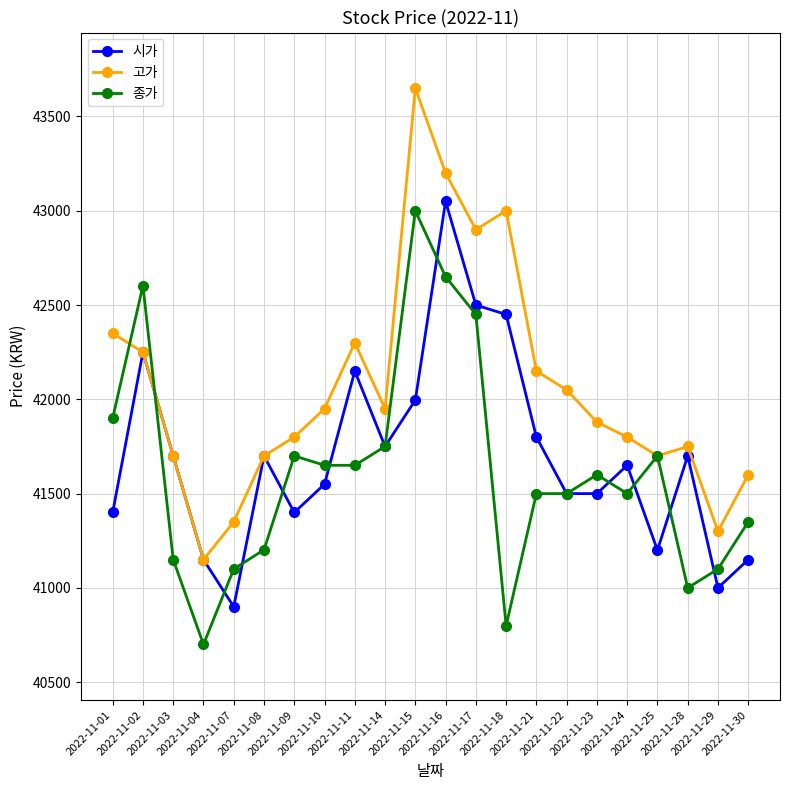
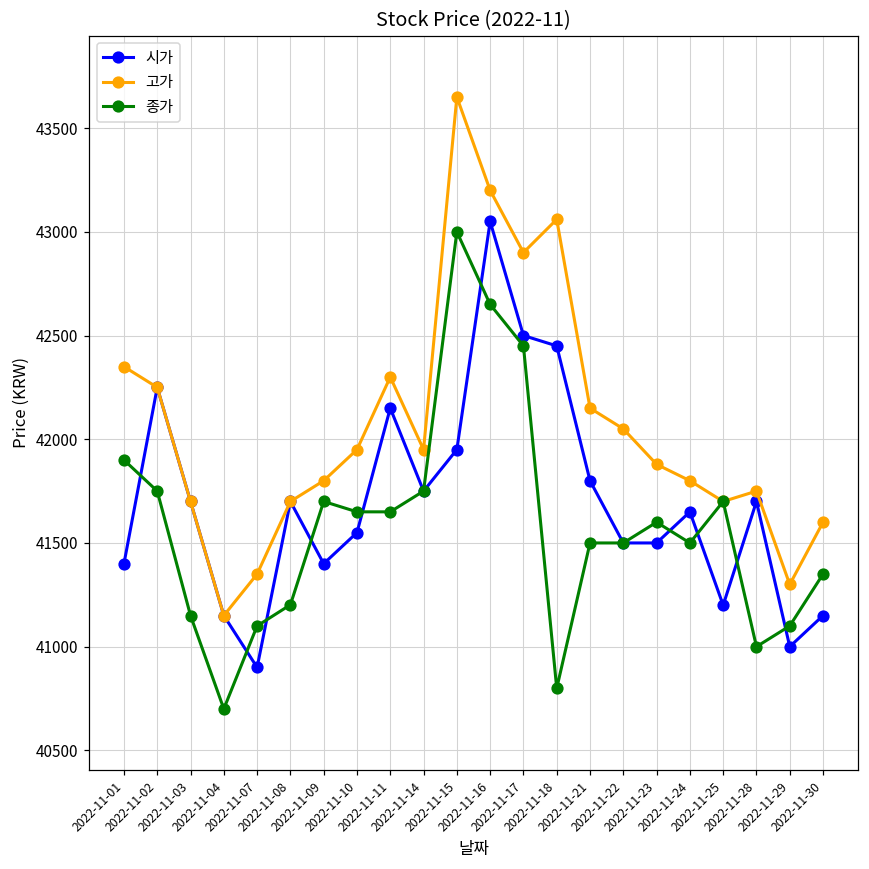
종가, 2022-11-02: 42600 -> 41750
시가, 2022-11-15: 42000 -> 41950
고가, 2022-11-18: 43000 -> 43060
